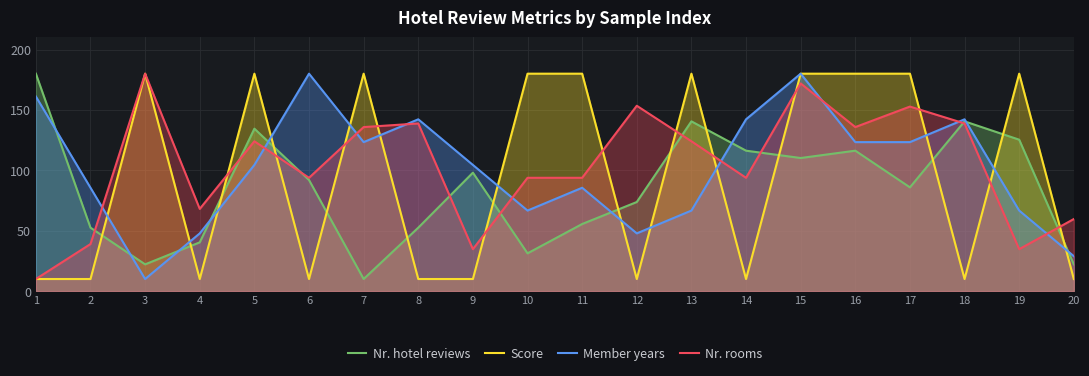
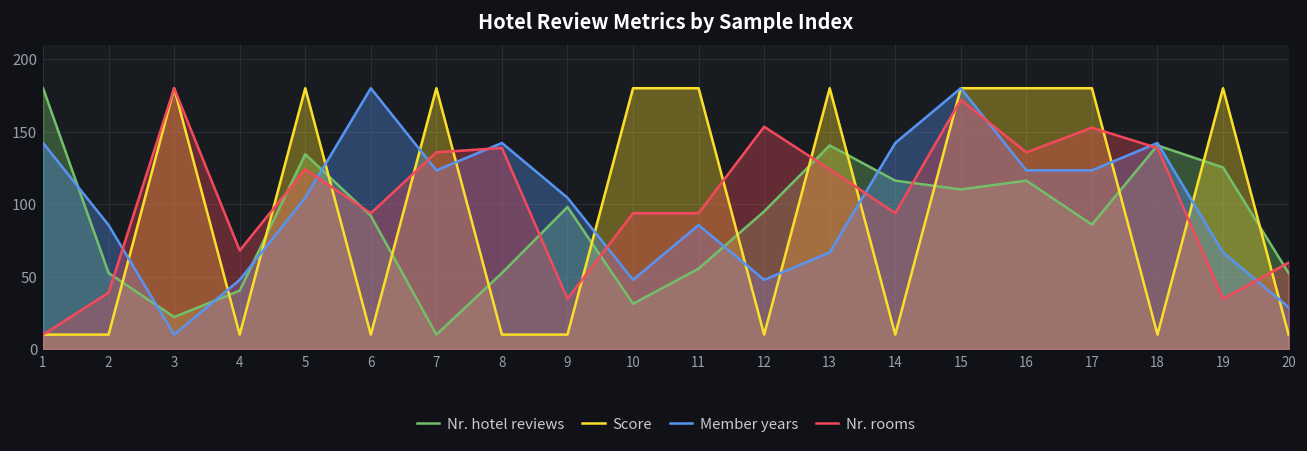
Member years, 1: 161 -> 142
Member years, 10: 67 -> 48
Nr. hotel reviews, 12: 74 -> 95
Nr. hotel reviews, 20: 22 -> 53
